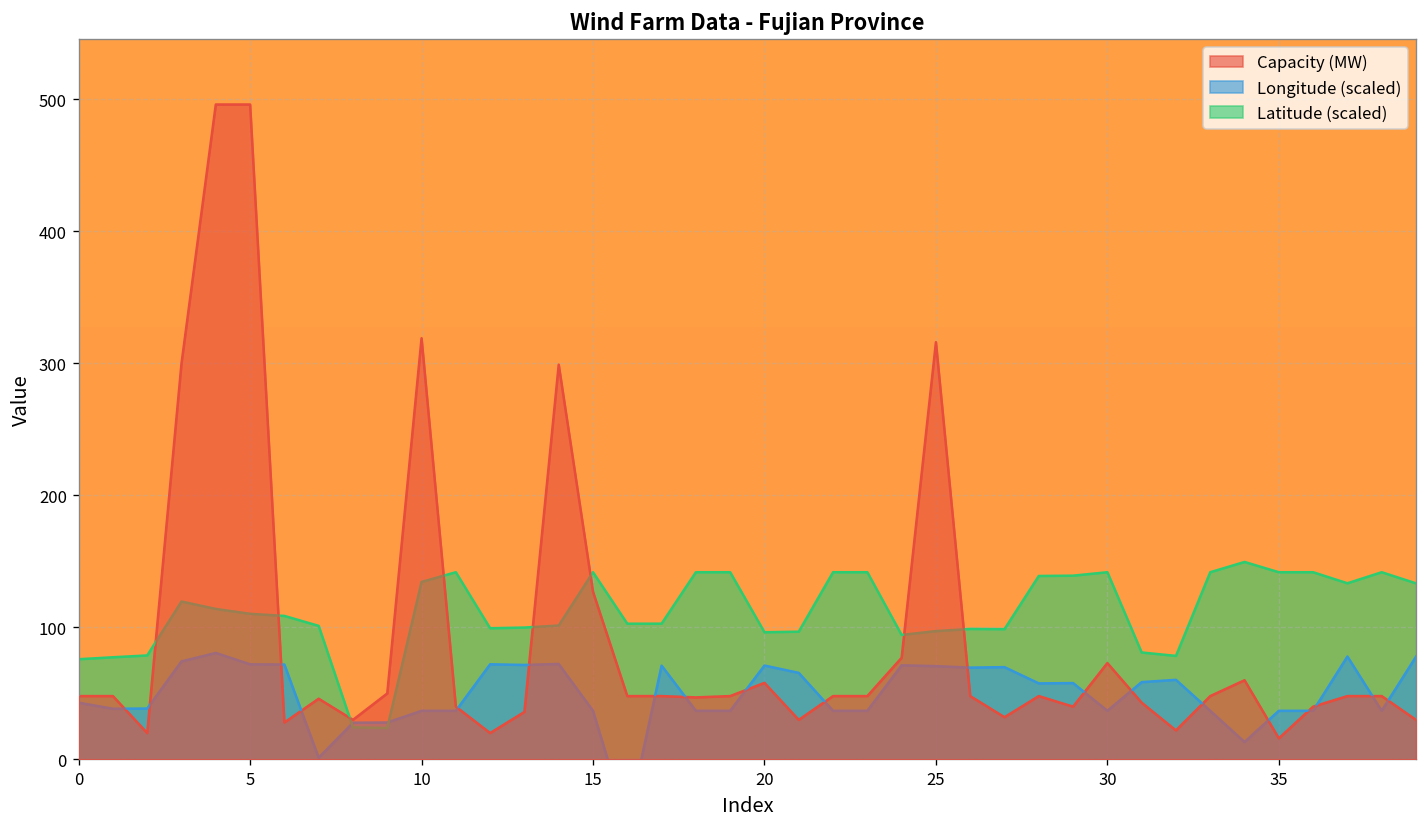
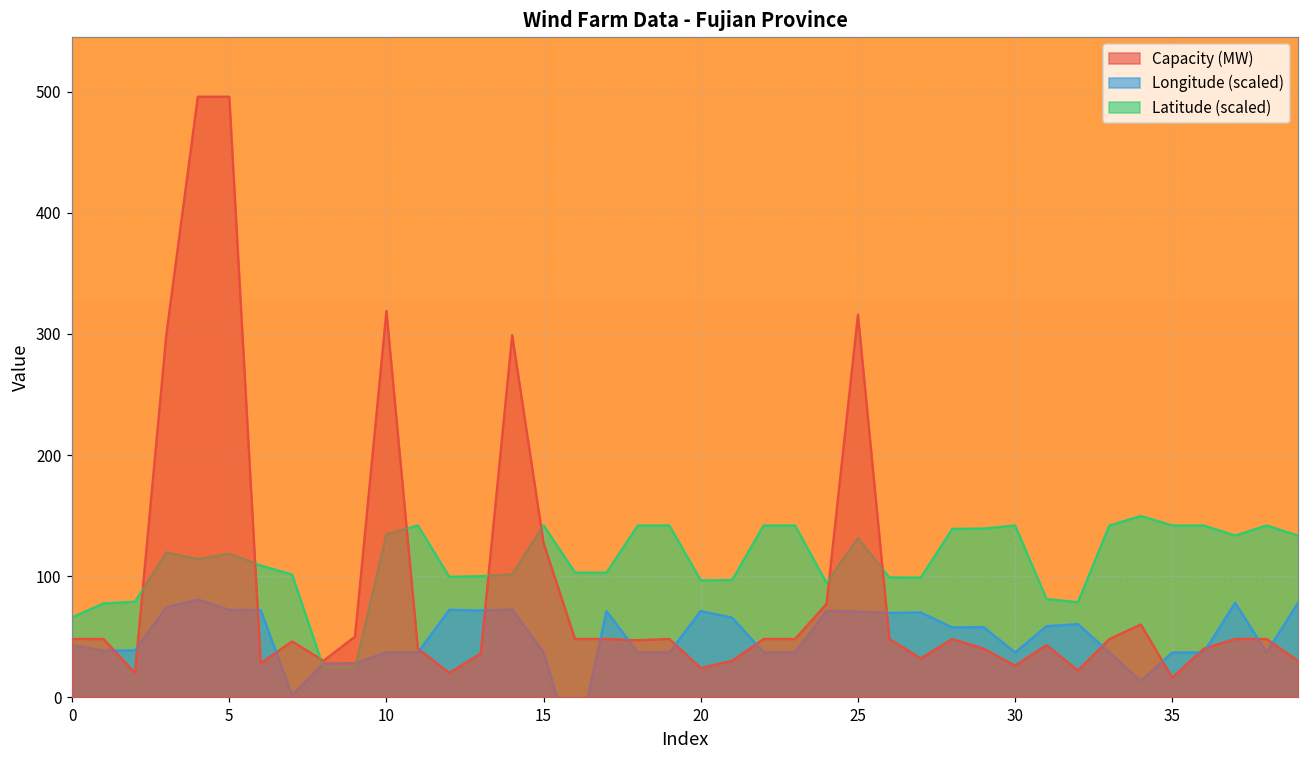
Latitude (scaled), 0: 76 -> 66
Latitude (scaled), 5: 110 -> 118
Capacity (MW), 20: 58 -> 24
Latitude (scaled), 25: 97 -> 131
Capacity (MW), 30: 73 -> 26
